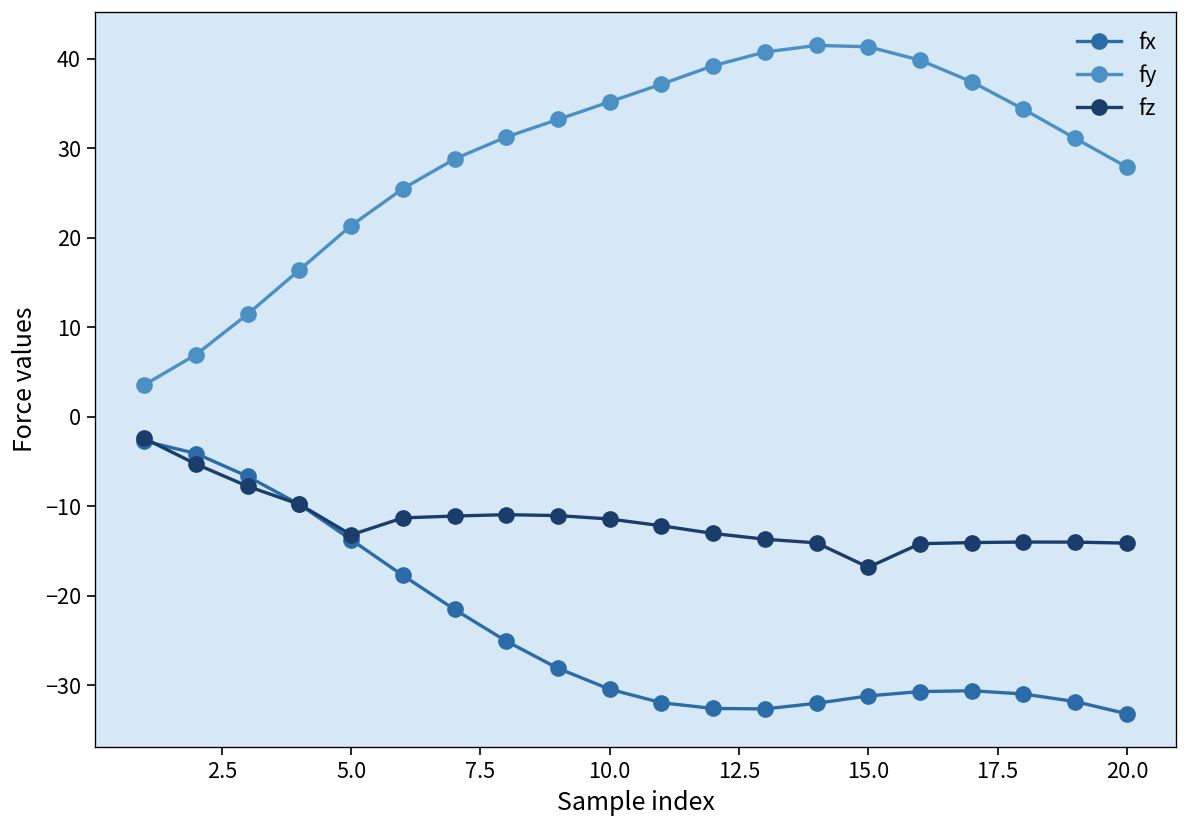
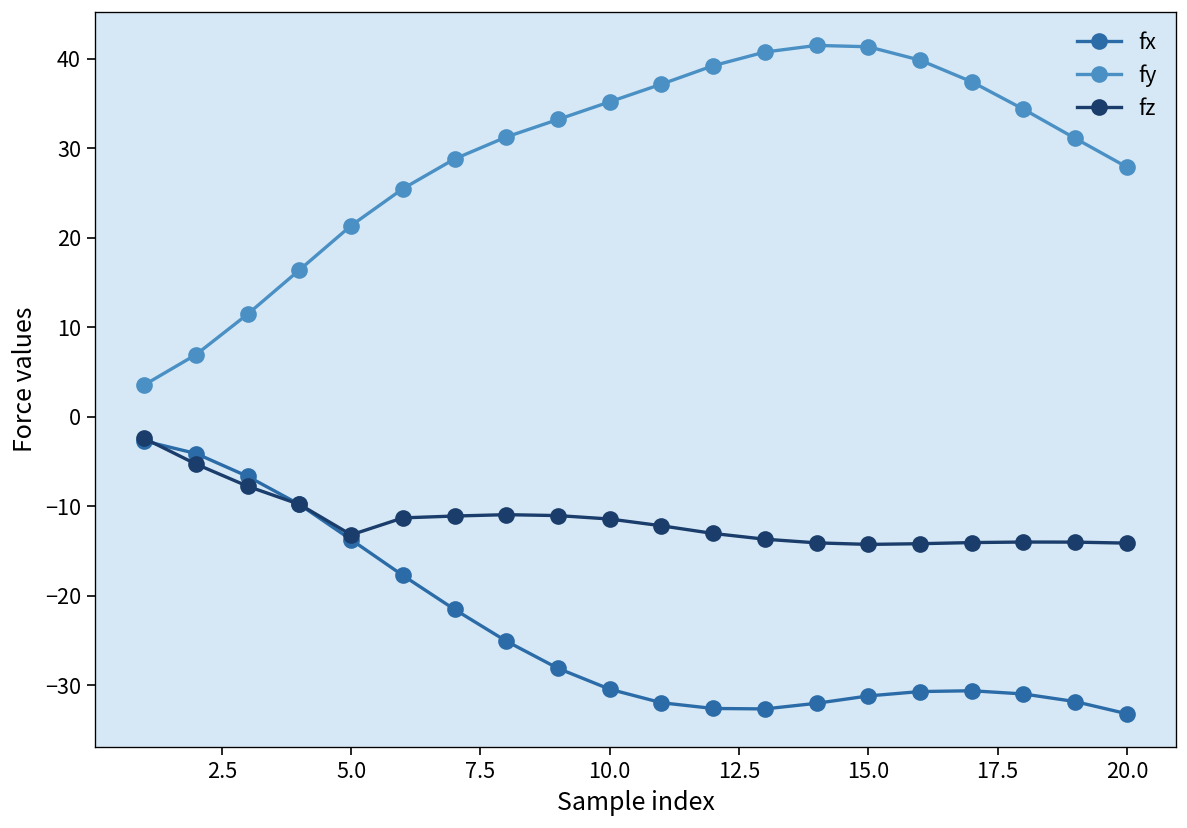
fz, 15.0: -17 -> -14
